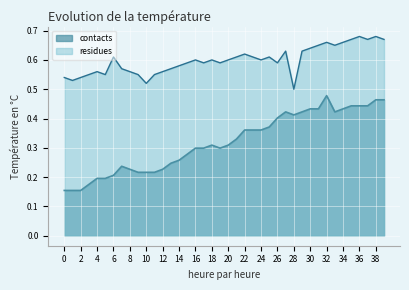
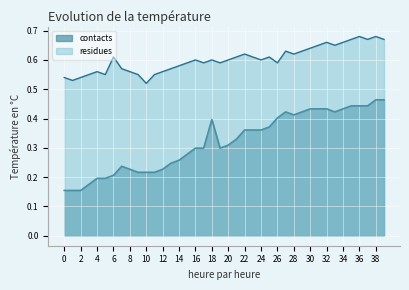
contacts, 18: 0.31 -> 0.40
residues, 28: 0.50 -> 0.62
contacts, 32: 0.48 -> 0.43
